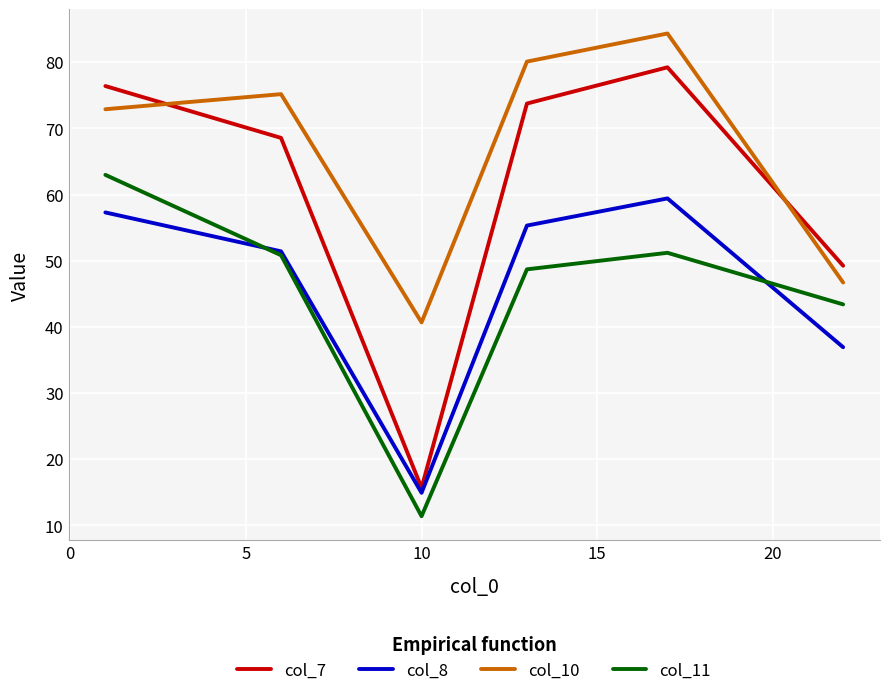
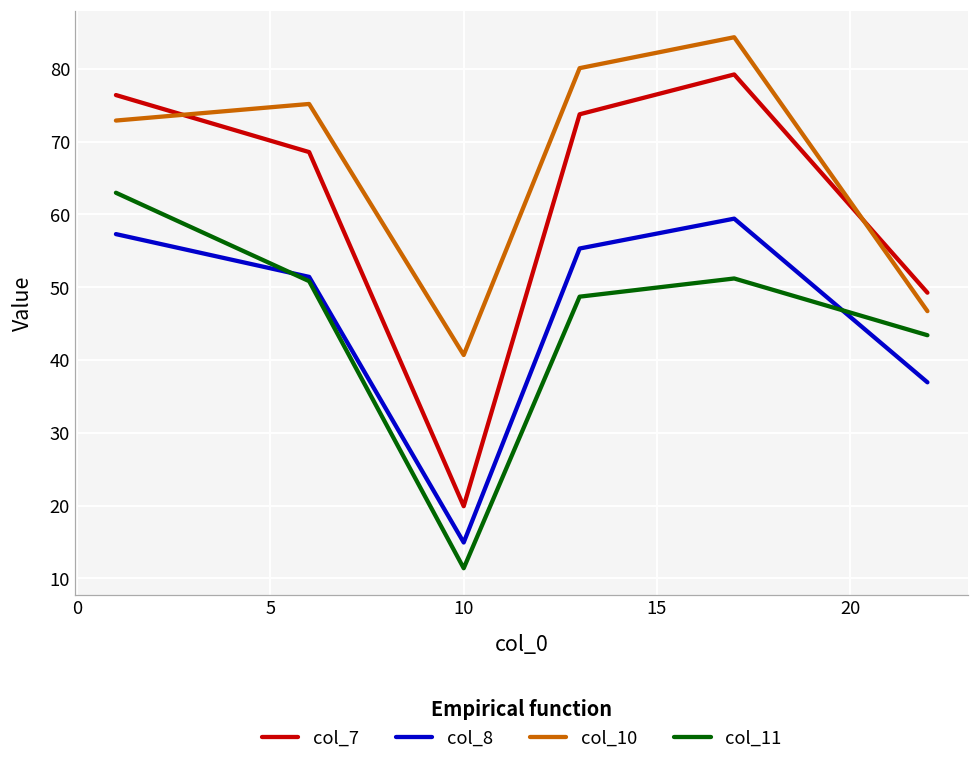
col_7, 10: 16 -> 20
